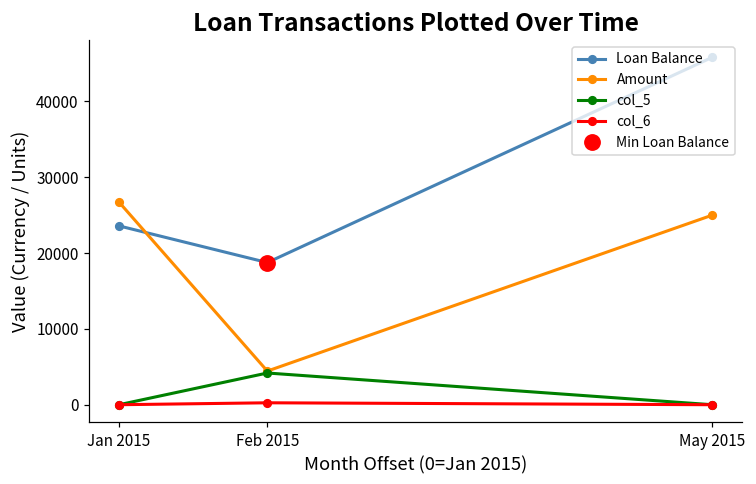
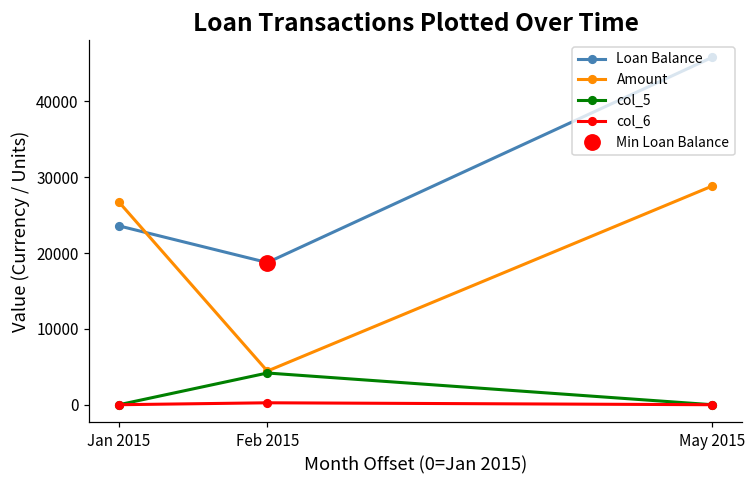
Amount, May 2015: 25000 -> 29000
